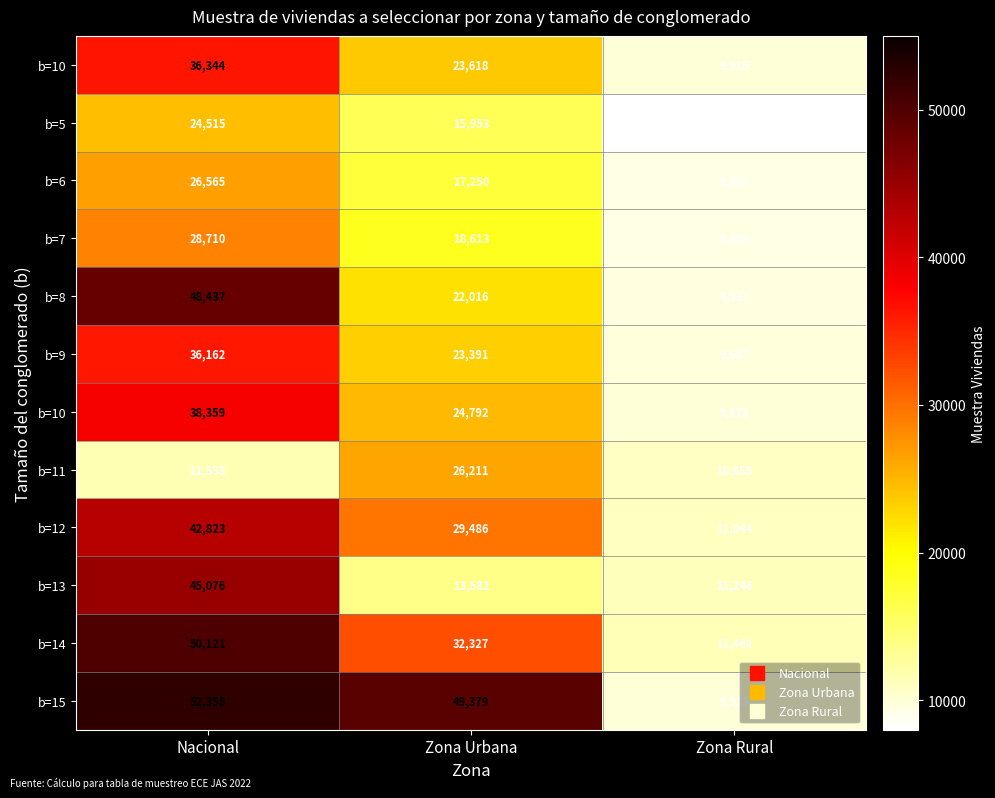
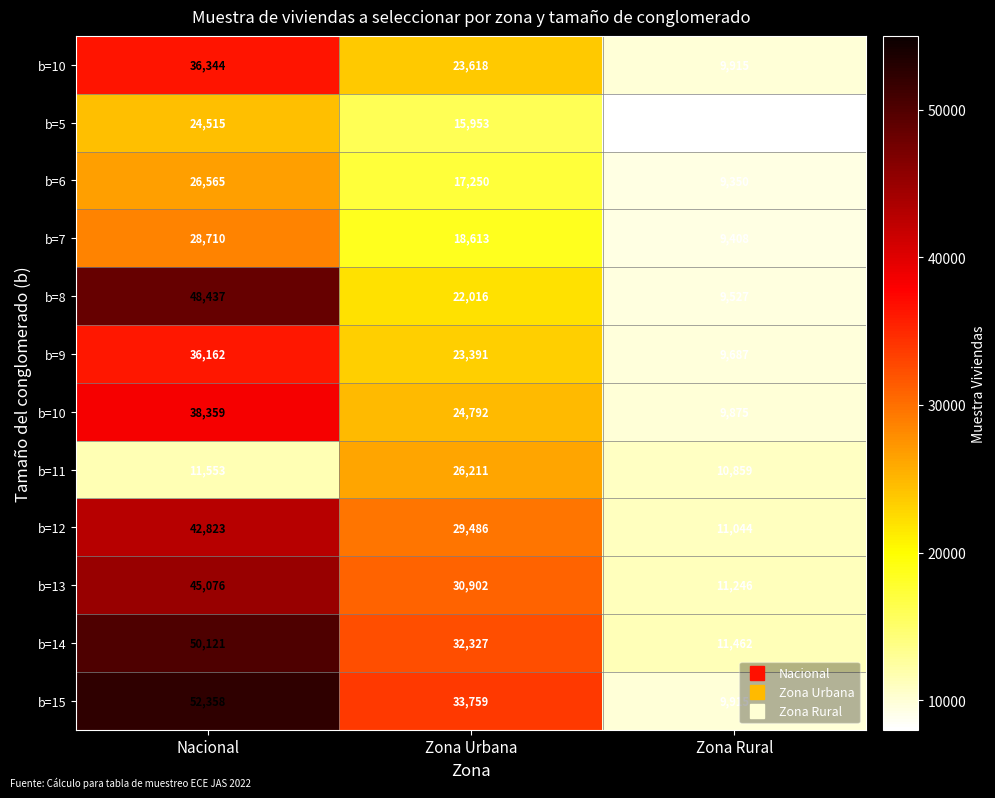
b=13, Zona Urbana: 13,582 -> 30,902
b=15, Zona Urbana: 49,379 -> 33,759
